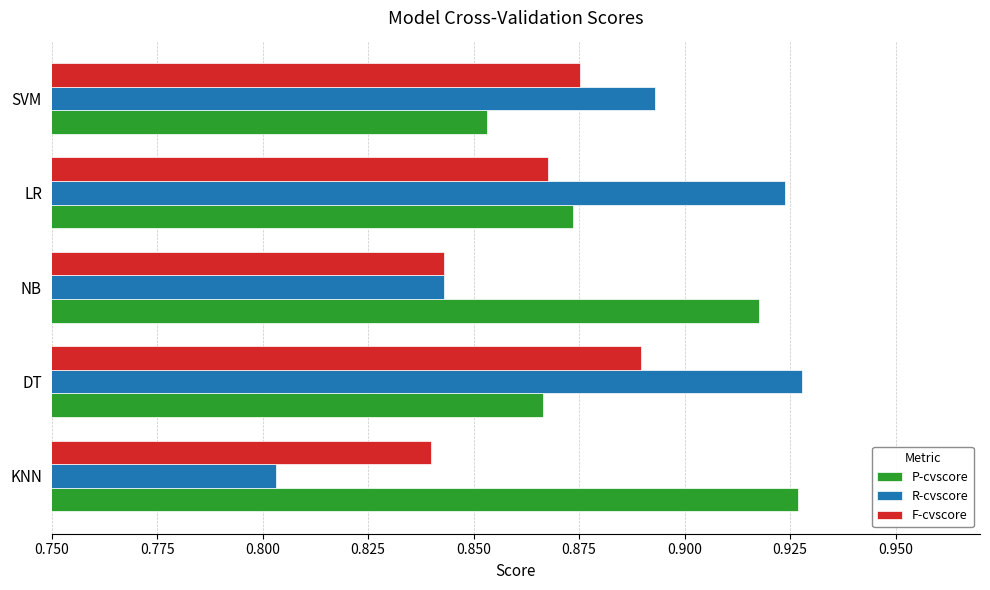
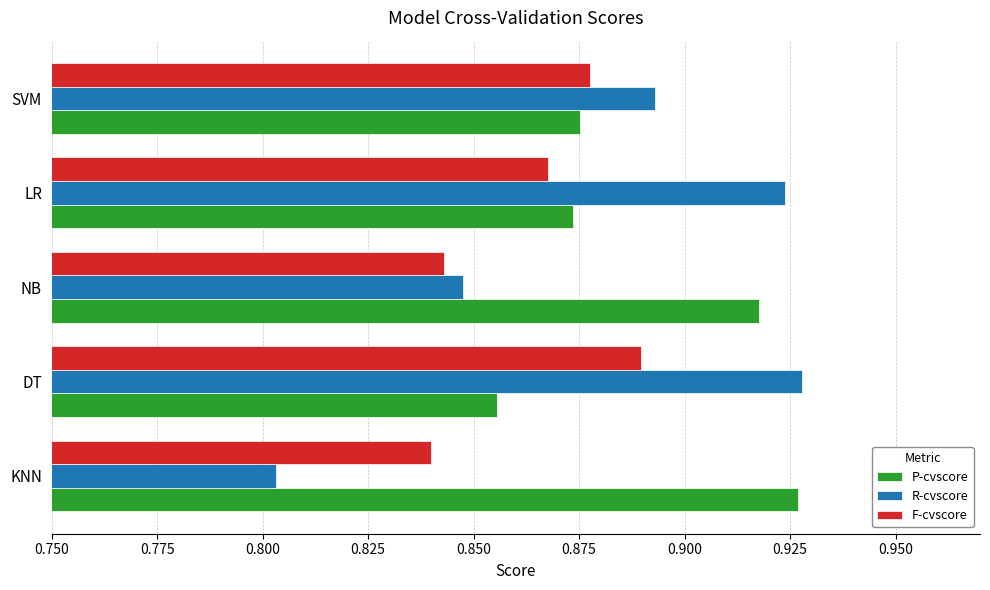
F-cvscore, SVM: 0.875 -> 0.878
P-cvscore, SVM: 0.853 -> 0.875
R-cvscore, NB: 0.843 -> 0.847
P-cvscore, DT: 0.866 -> 0.856
